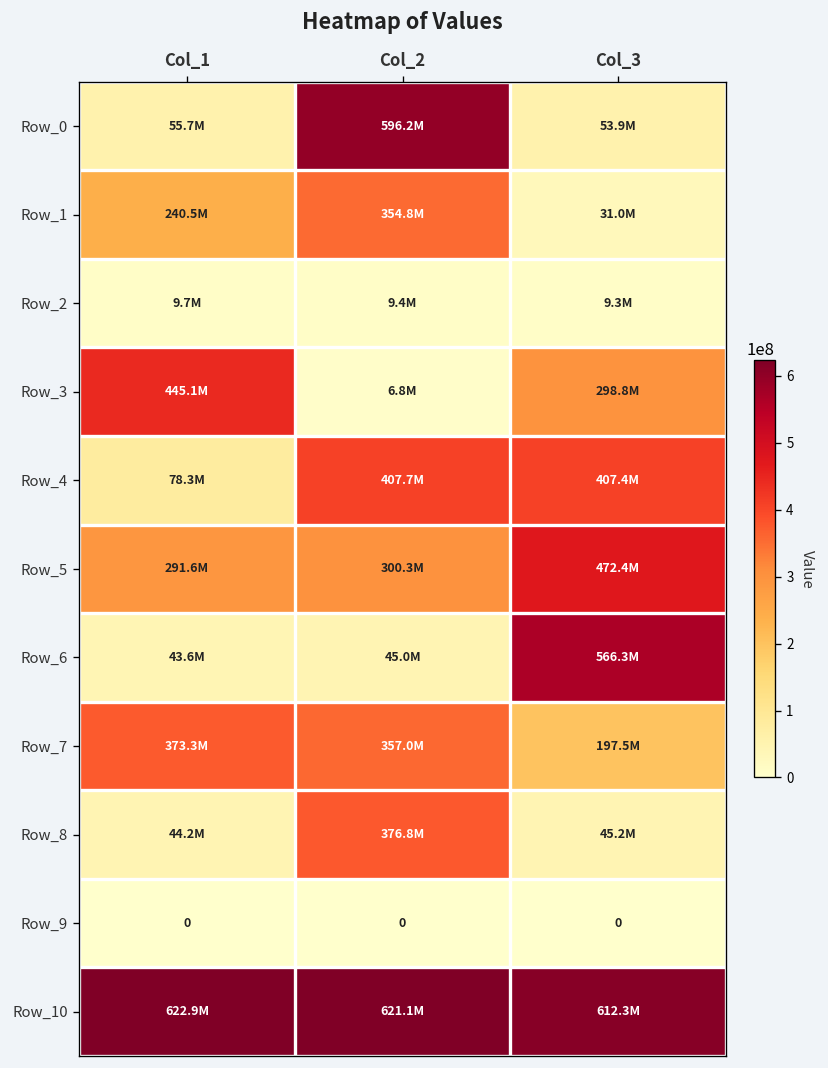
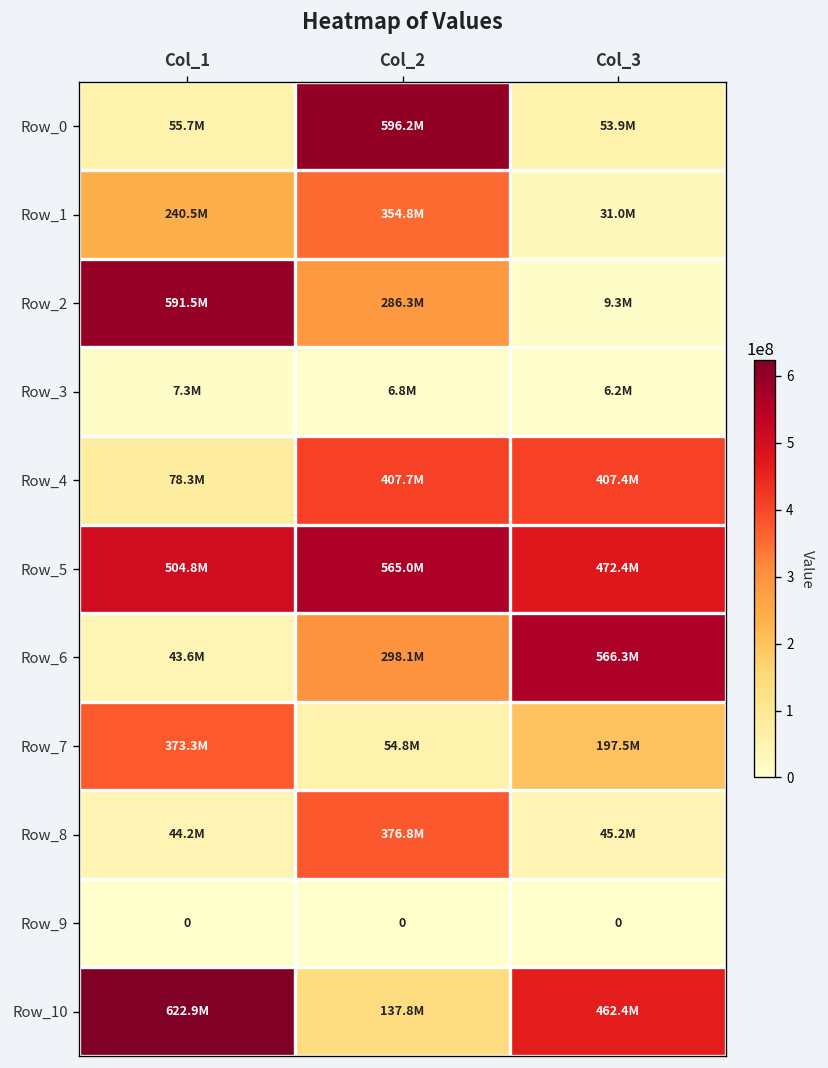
Row_2, Col_1: 9.7M -> 591.5M
Row_2, Col_2: 9.4M -> 286.3M
Row_3, Col_1: 445.1M -> 7.3M
Row_3, Col_3: 298.8M -> 6.2M
Row_5, Col_1: 291.6M -> 504.8M
Row_5, Col_2: 300.3M -> 565.0M
Row_6, Col_2: 45.0M -> 298.1M
Row_7, Col_2: 357.0M -> 54.8M
Row_10, Col_2: 621.1M -> 137.8M
Row_10, Col_3: 612.3M -> 462.4M
